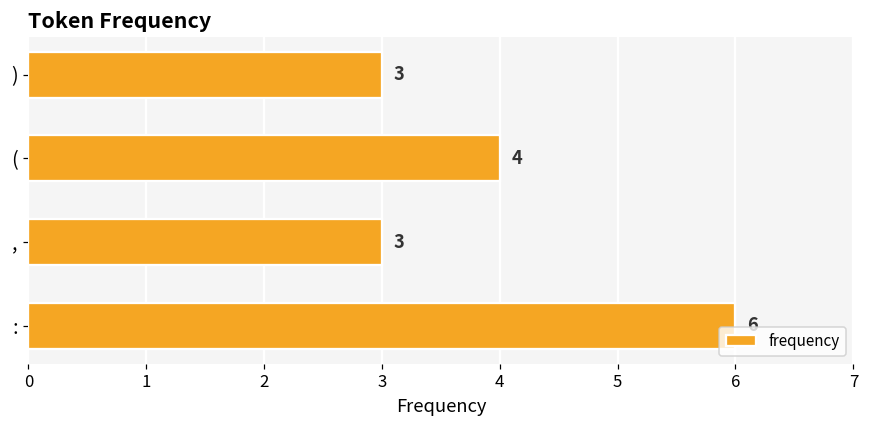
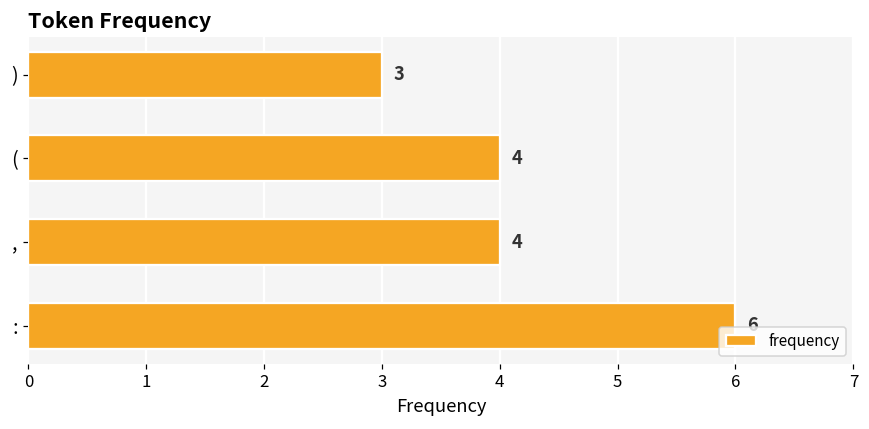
,: 3 -> 4
